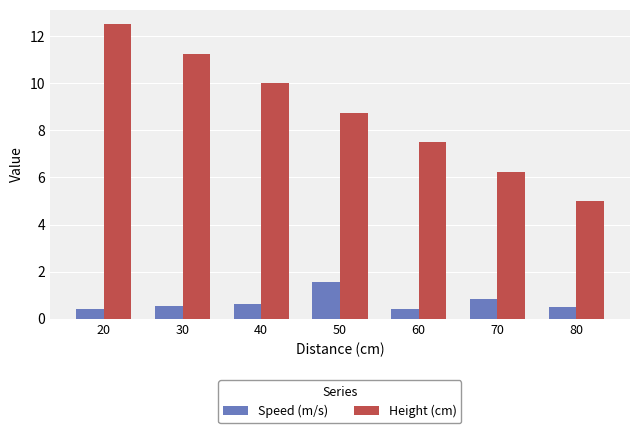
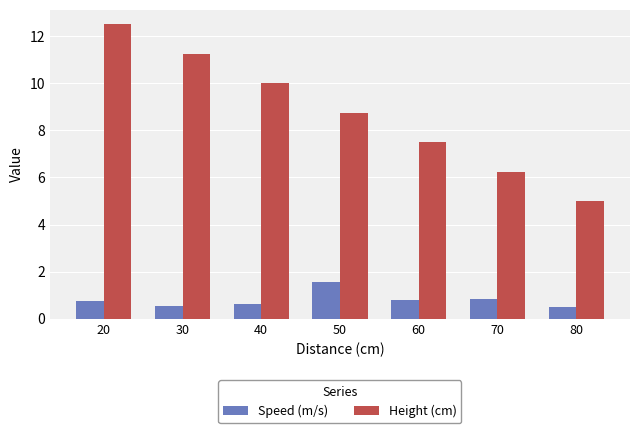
Speed (m/s), 20: 0.4 -> 0.8
Speed (m/s), 60: 0.4 -> 0.8
